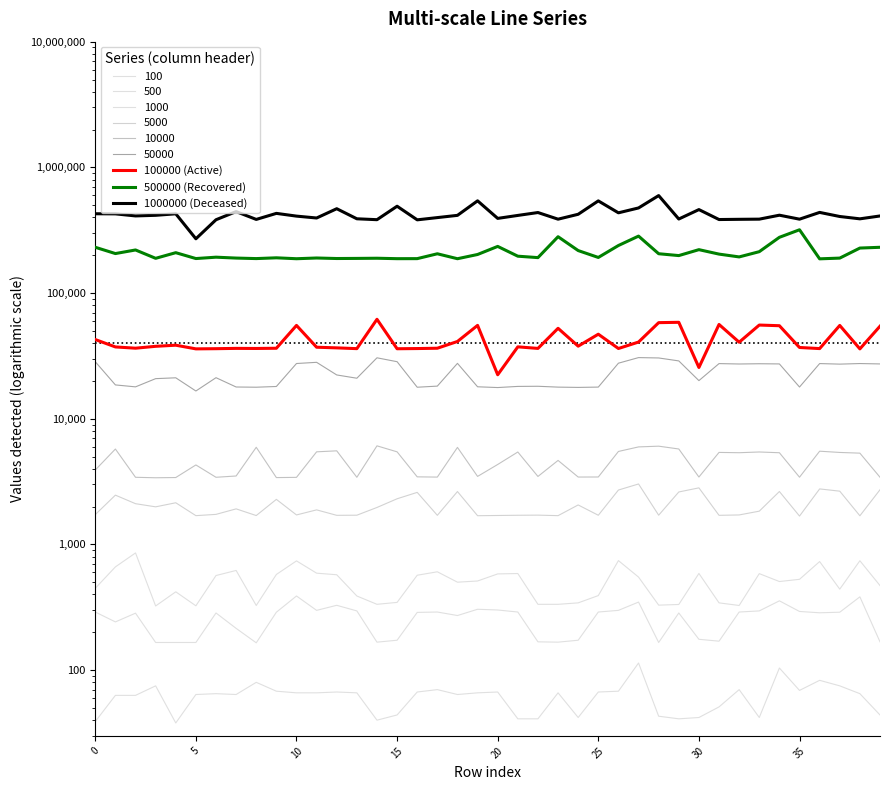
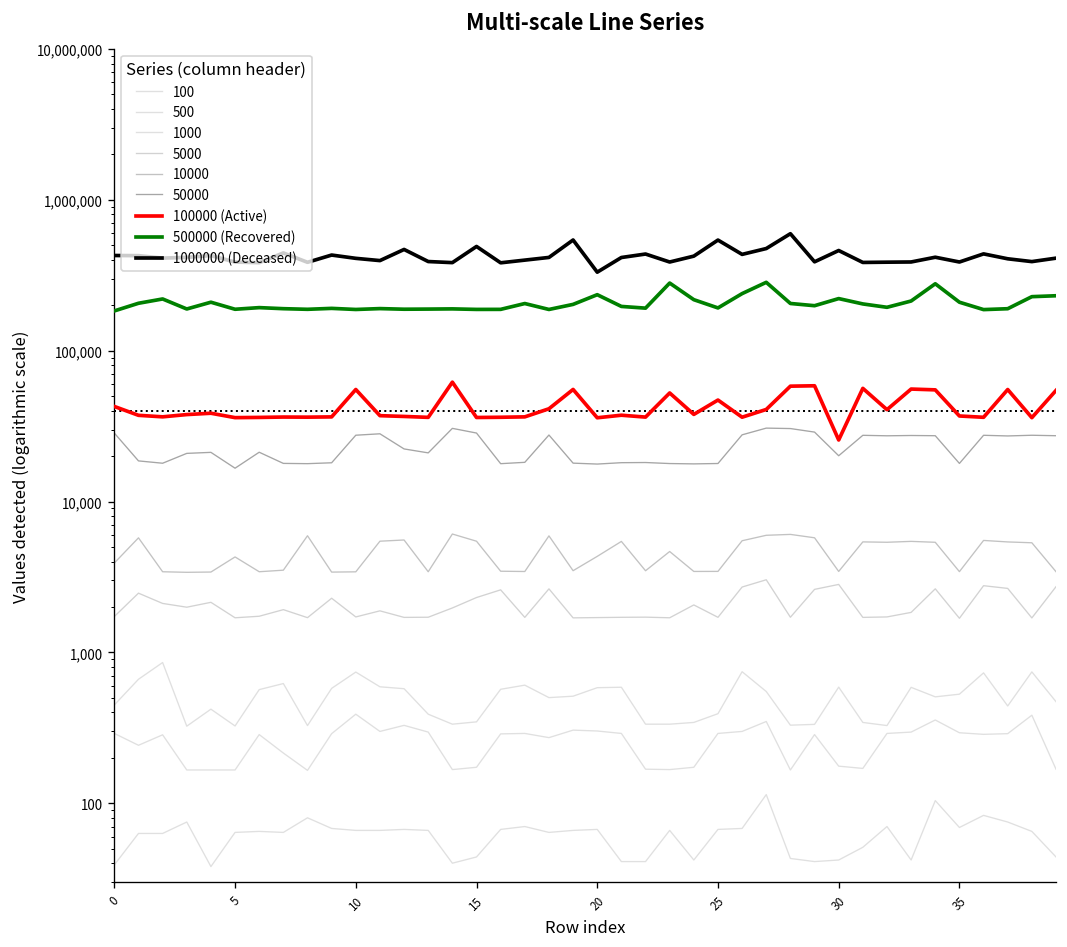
500000 (Recovered), 0: 230,000 -> 180,000
1000000 (Deceased), 5: 270,000 -> 390,000
100000 (Active), 20: 22,000 -> 36,000
1000000 (Deceased), 20: 390,000 -> 330,000
500000 (Recovered), 35: 320,000 -> 210,000
